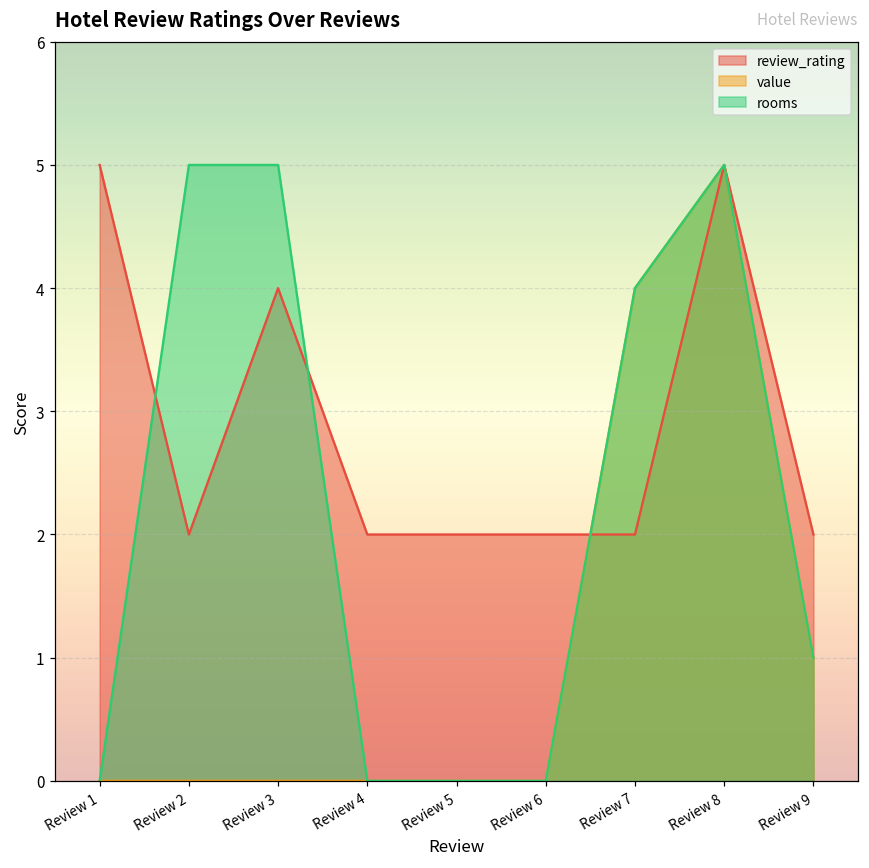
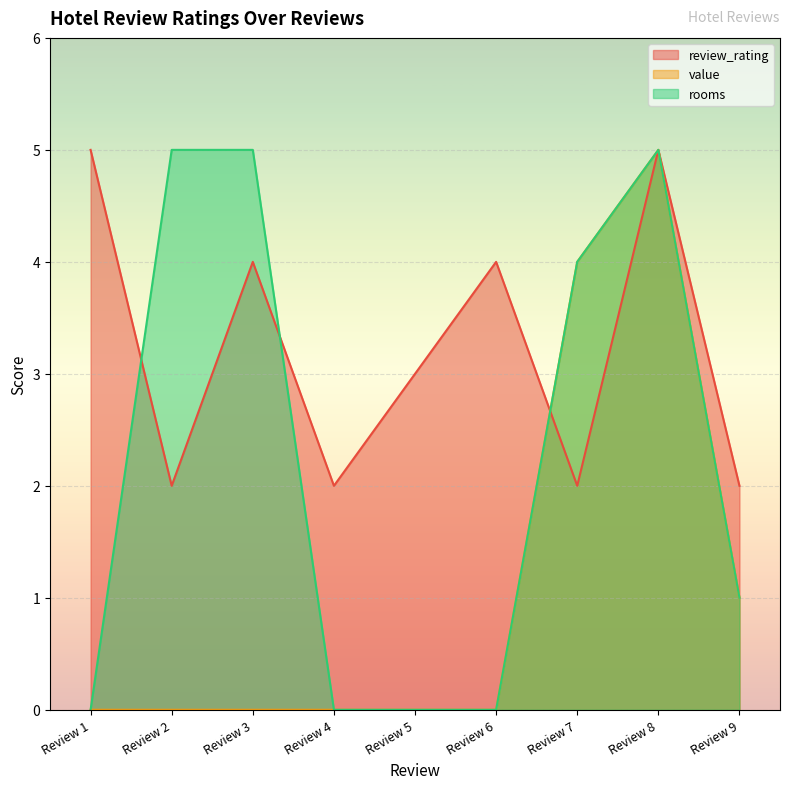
review_rating, Review 5: 2 -> 3
review_rating, Review 6: 2 -> 4
